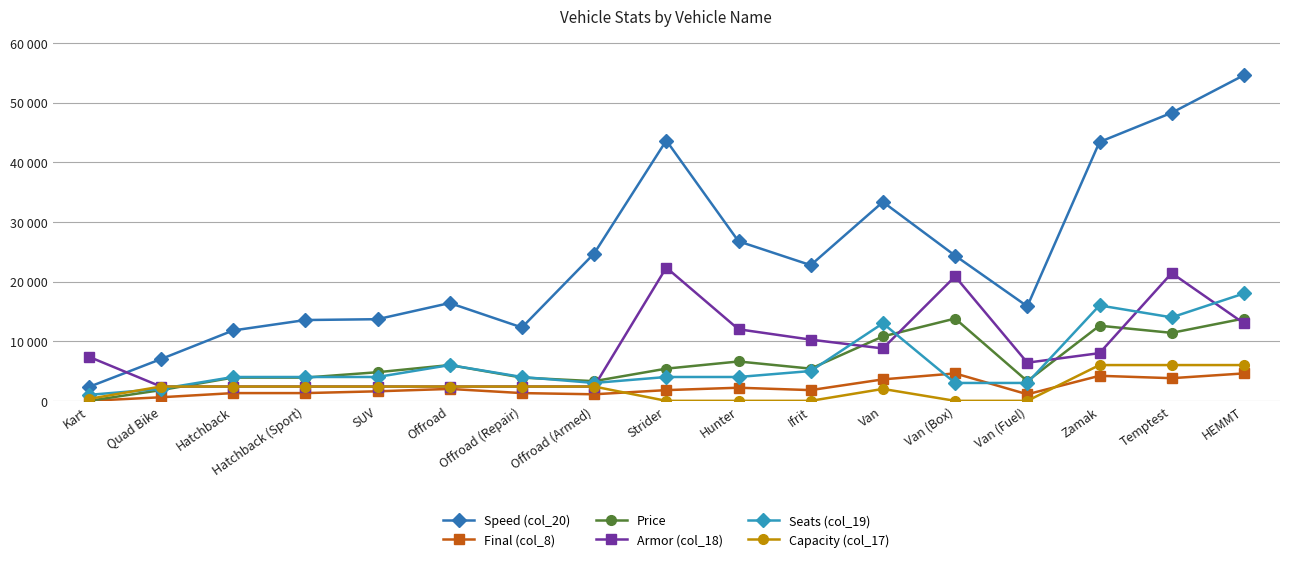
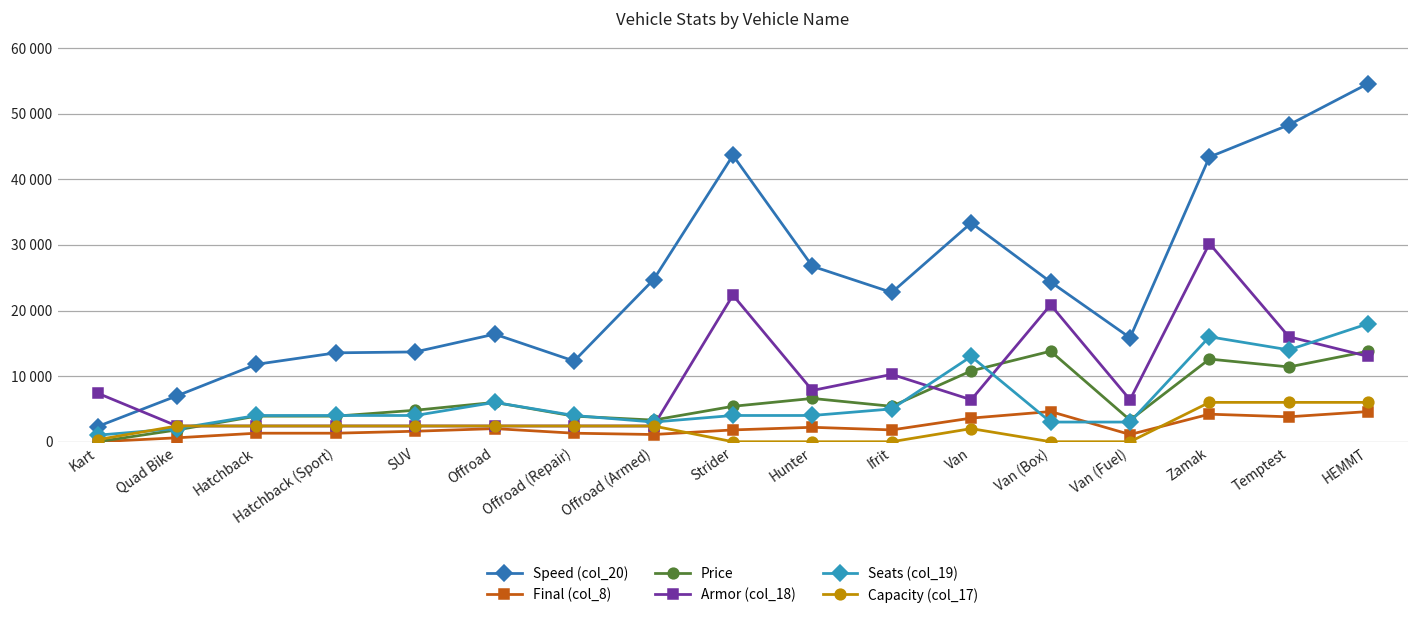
Armor (col_18), Hunter: 12000 -> 8000
Armor (col_18), Van: 9000 -> 6000
Armor (col_18), Zamak: 8000 -> 30000
Armor (col_18), Temptest: 21000 -> 16000
